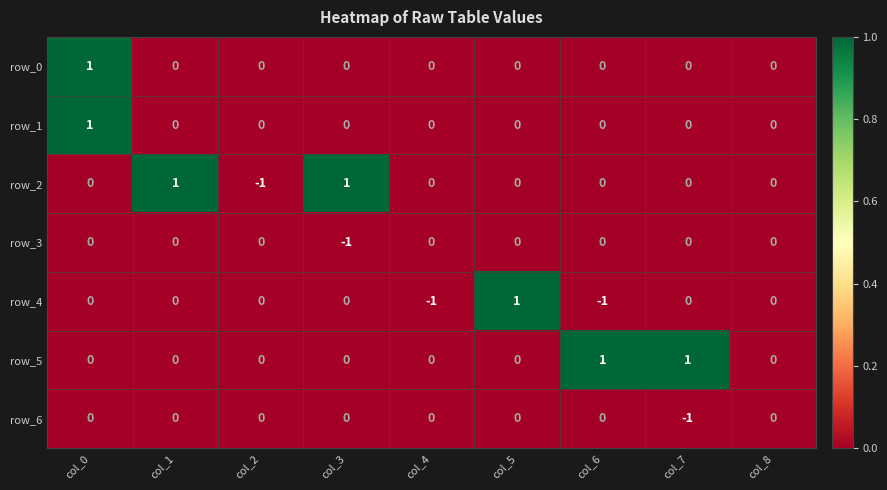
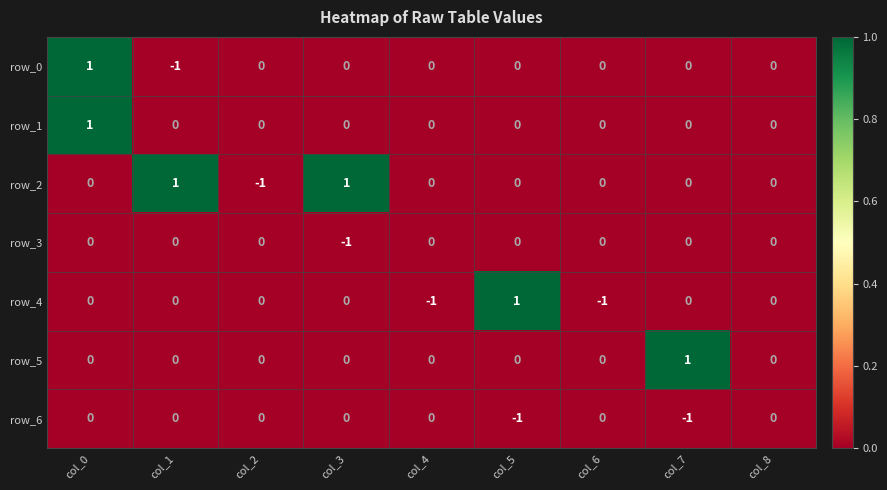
row_0, col_1: 0 -> -1
row_5, col_6: 1 -> 0
row_6, col_5: 0 -> -1
